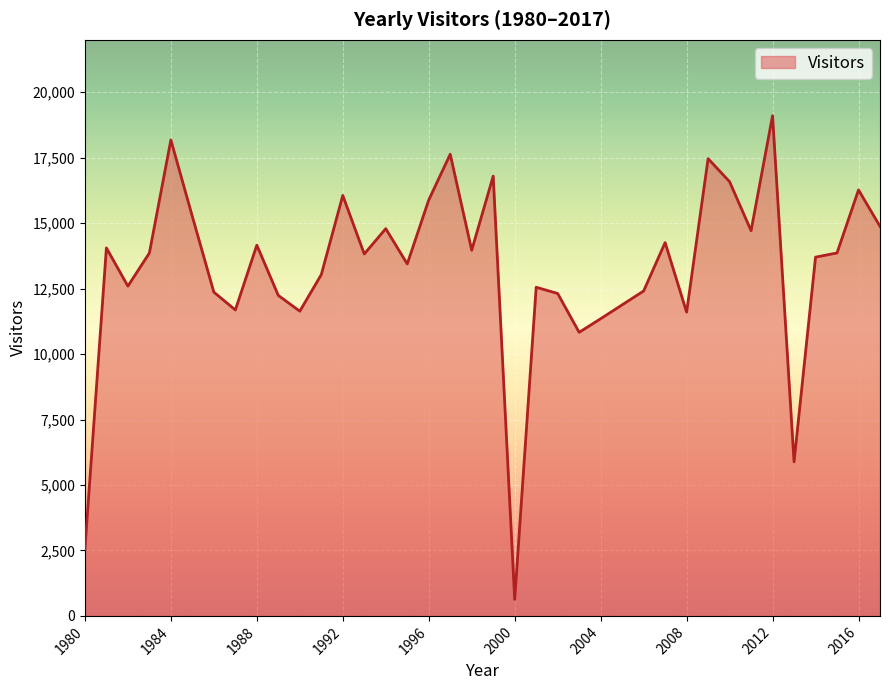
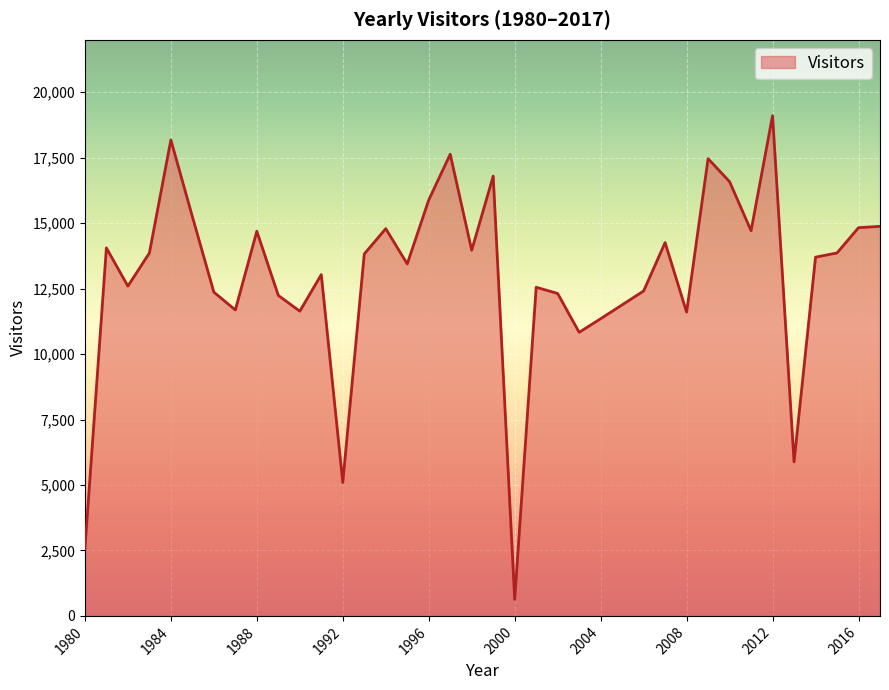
1988: 14,200 -> 14,700
1992: 16,100 -> 5,100
2016: 16,300 -> 14,800
